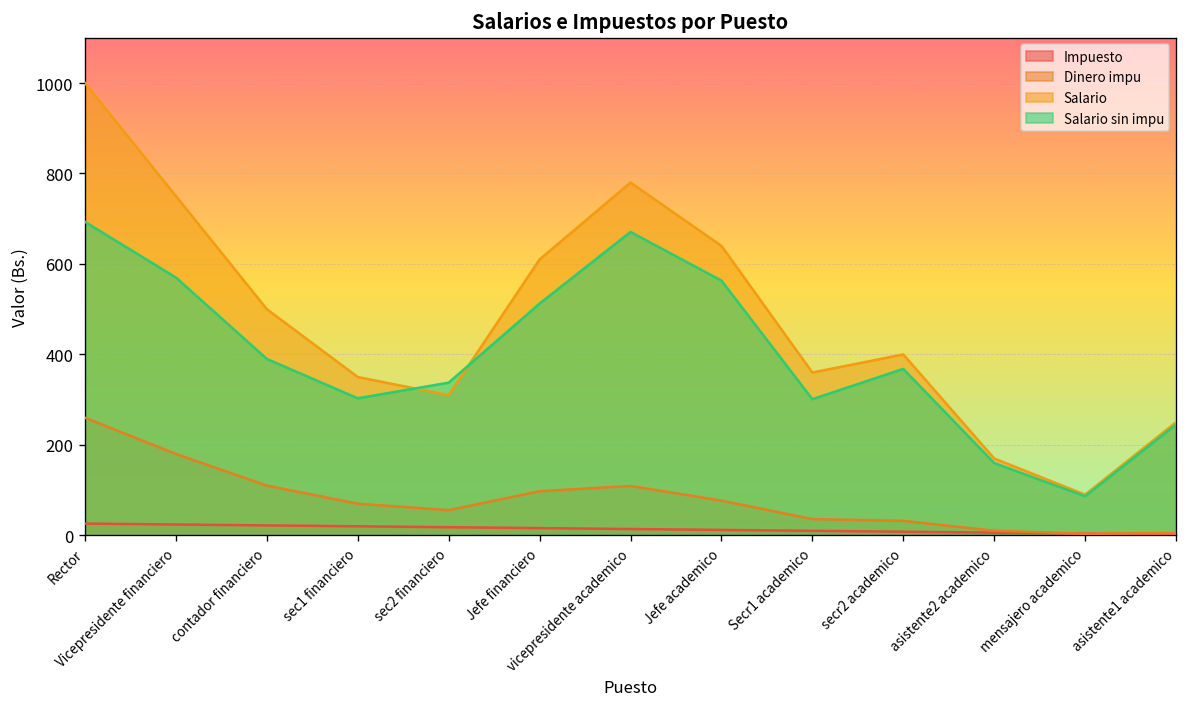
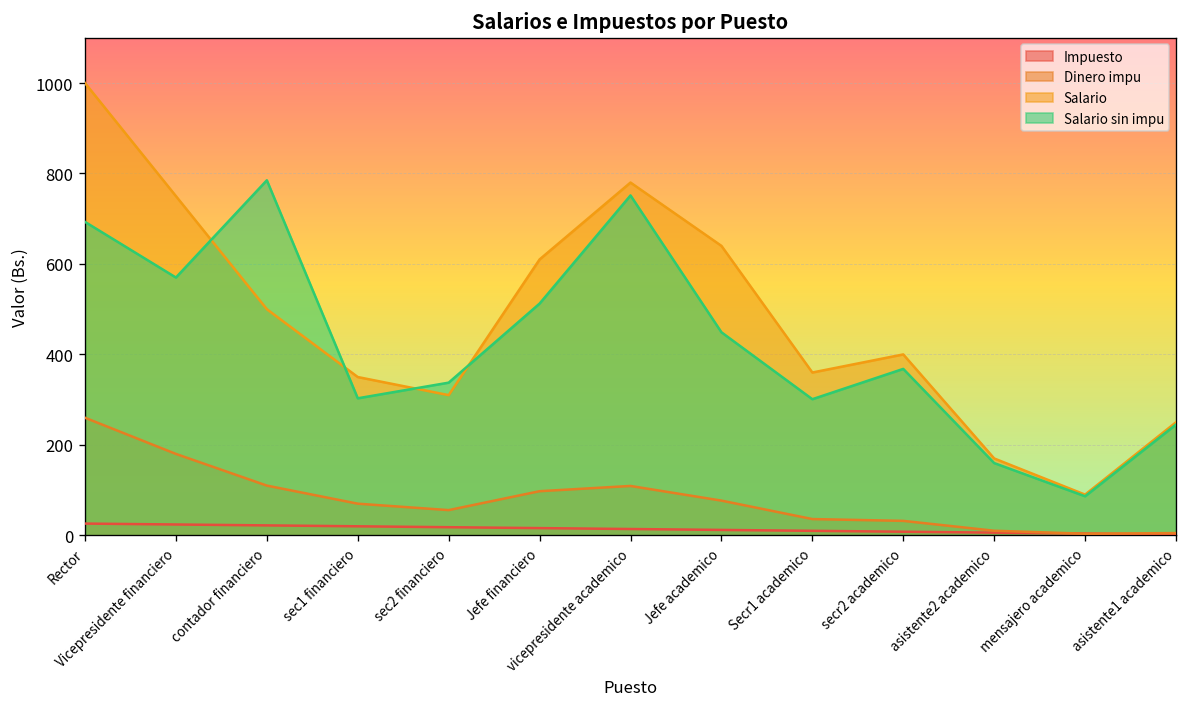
Salario sin impu, contador financiero: 390 -> 790
Salario sin impu, vicepresidente academico: 670 -> 750
Salario sin impu, Jefe academico: 560 -> 450
